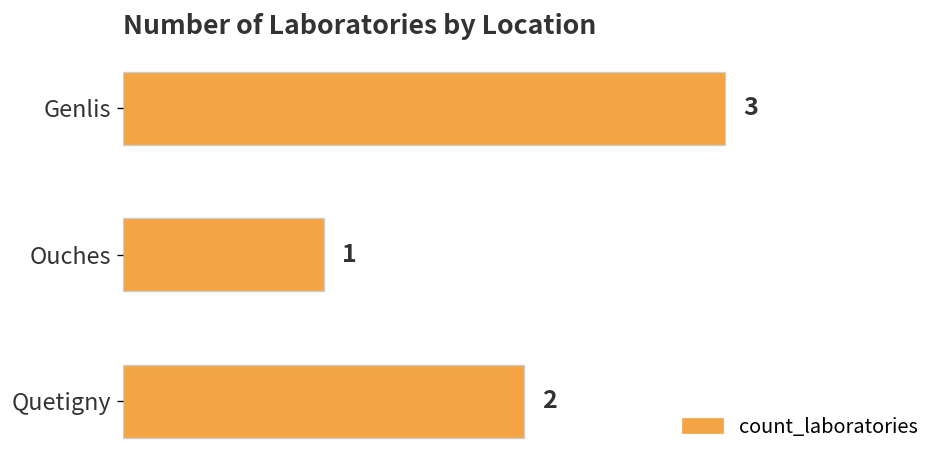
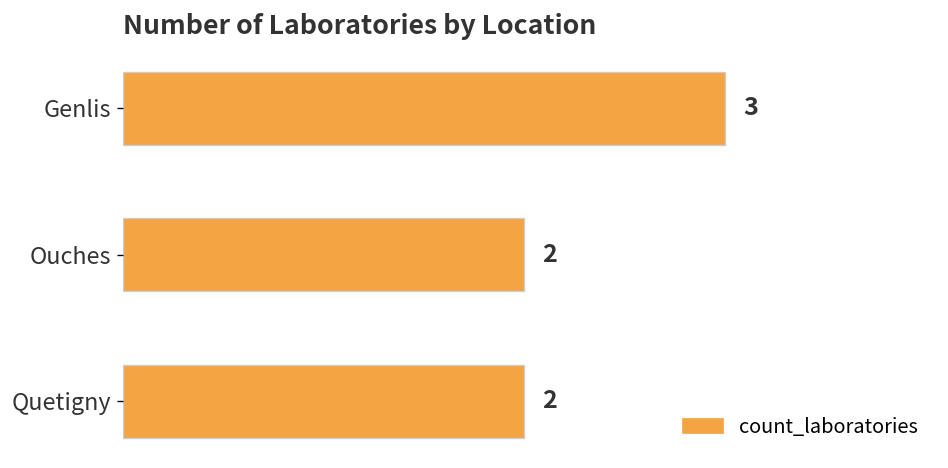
Ouches: 1 -> 2
